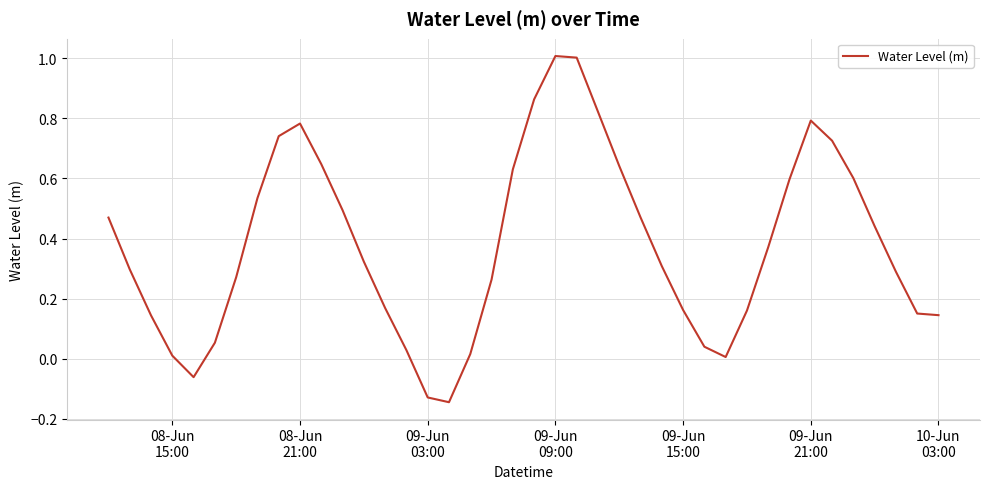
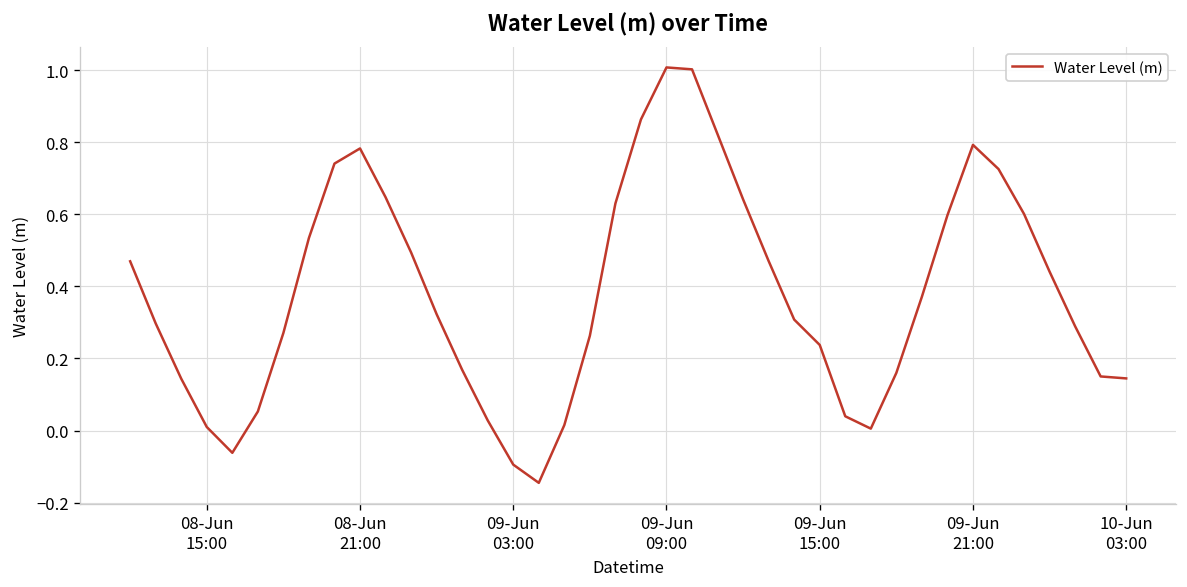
09-Jun 03:00: -0.13 -> -0.09
09-Jun 15:00: 0.16 -> 0.24
